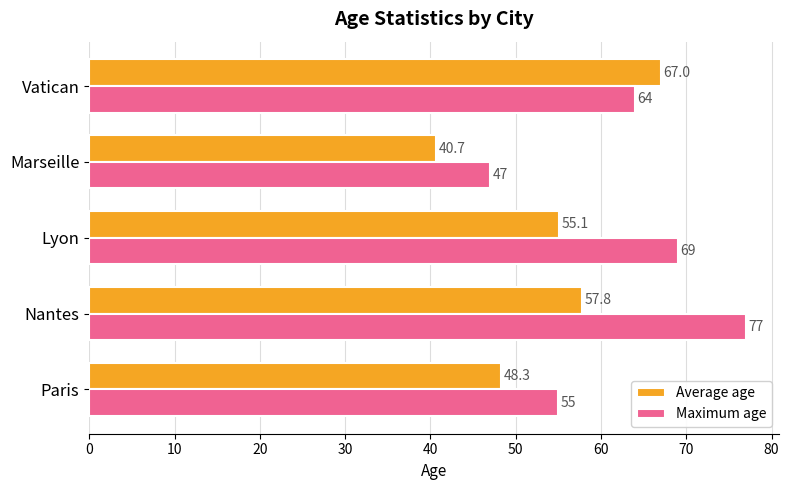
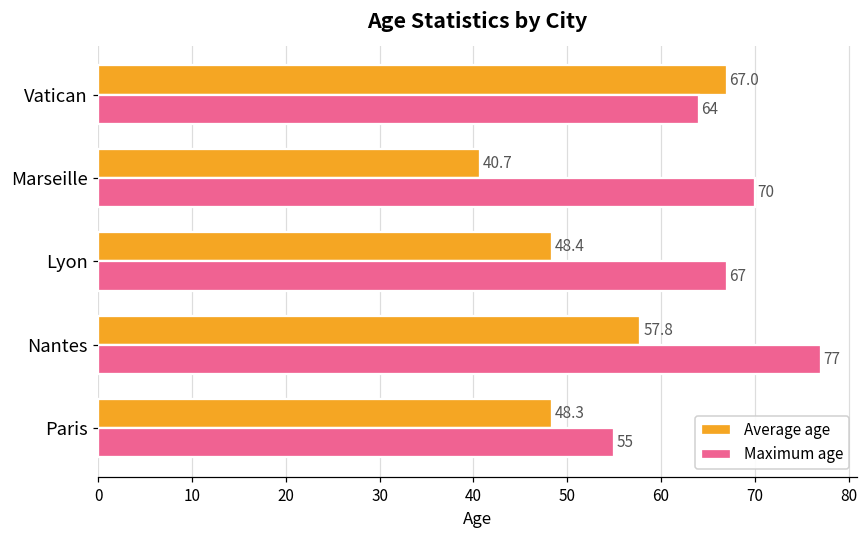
Maximum age, Marseille: 47 -> 70
Average age, Lyon: 55.1 -> 48.4
Maximum age, Lyon: 69 -> 67
